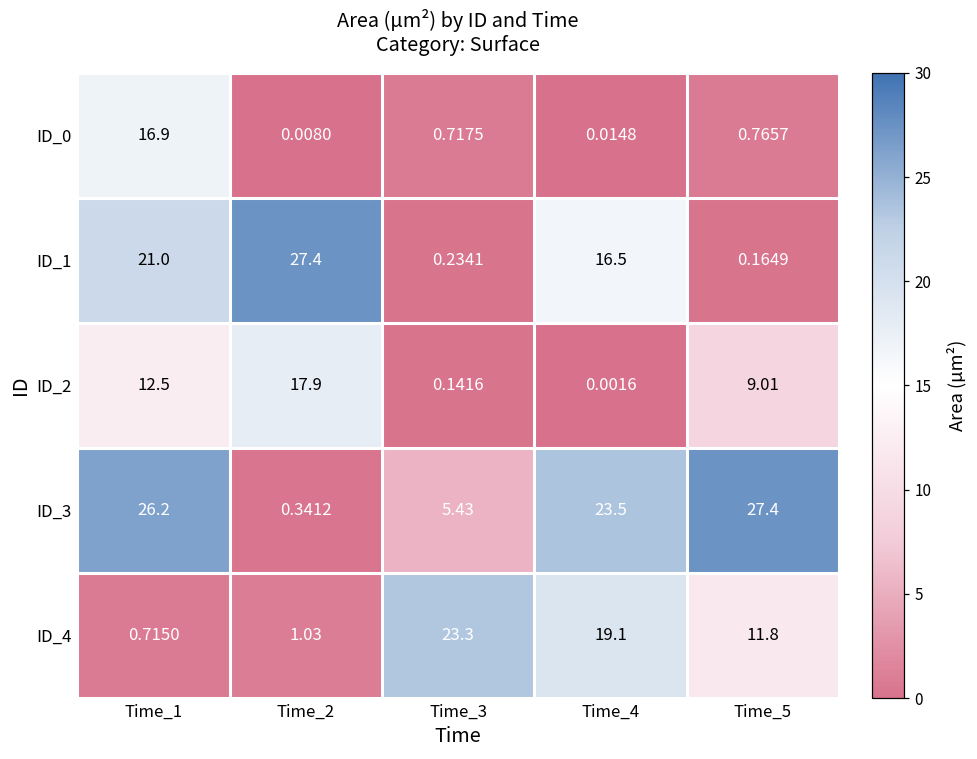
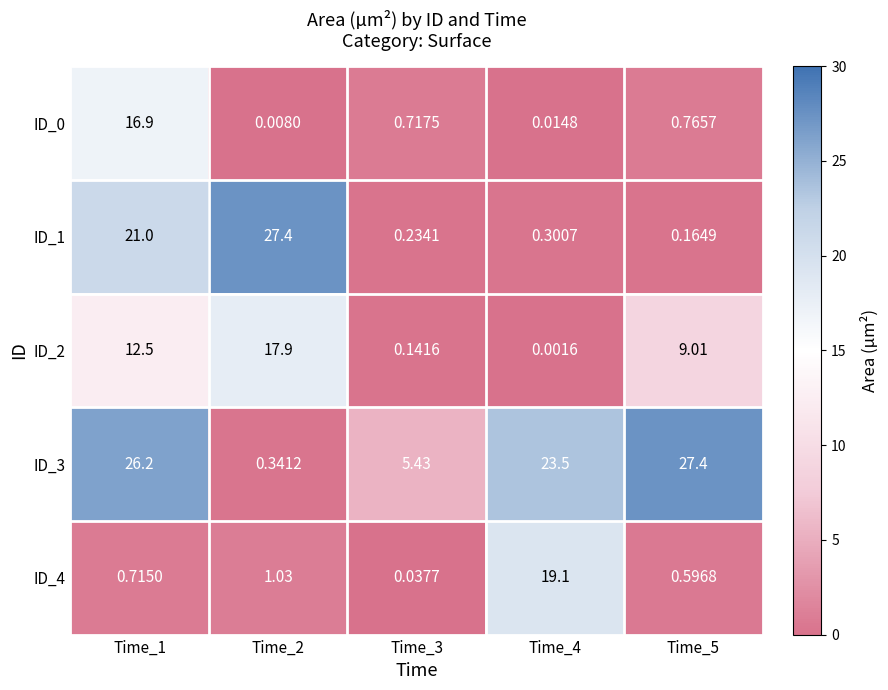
ID_1, Time_4: 16.5 -> 0.3007
ID_4, Time_3: 23.3 -> 0.0377
ID_4, Time_5: 11.8 -> 0.5968
